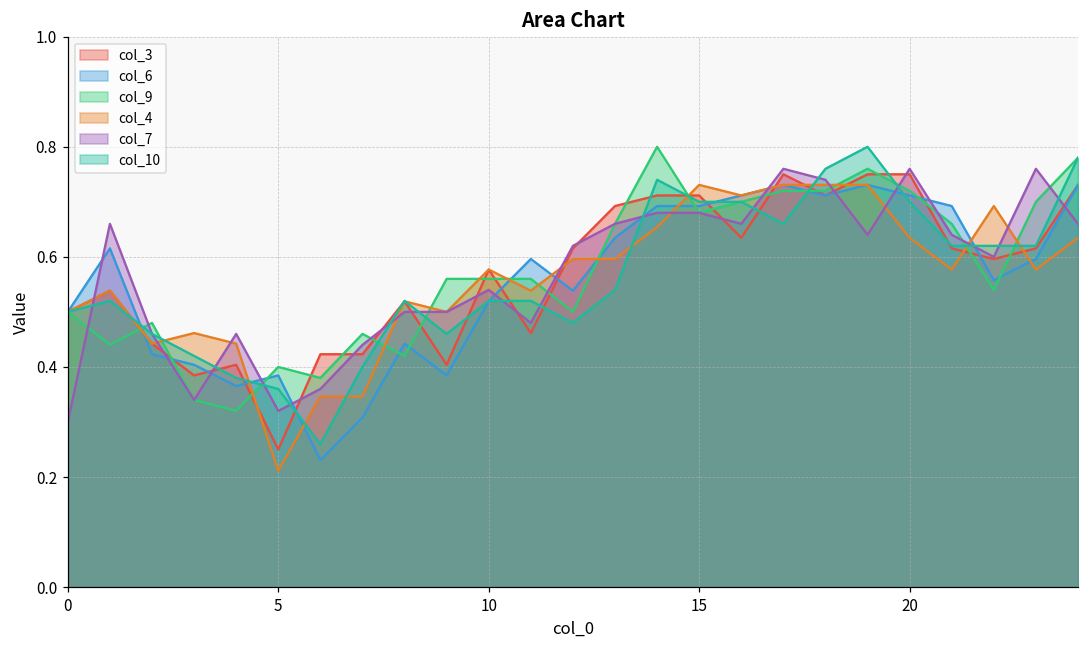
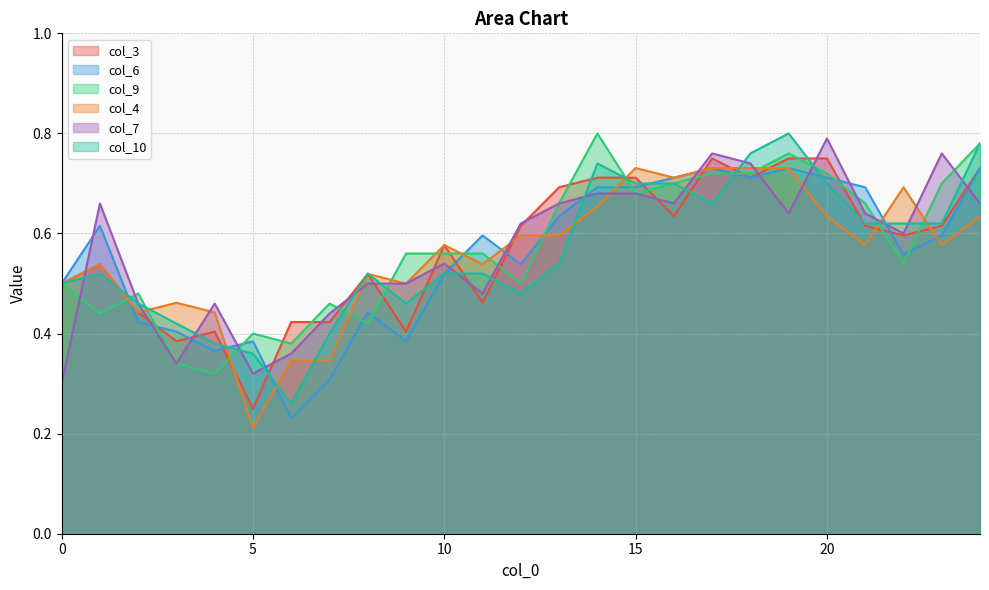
col_7, 20: 0.76 -> 0.79
